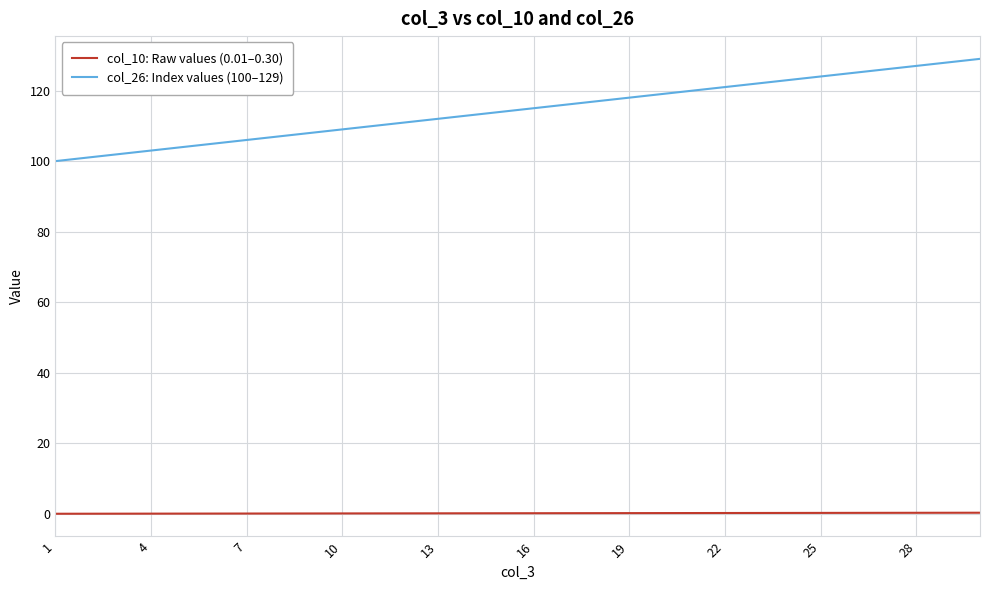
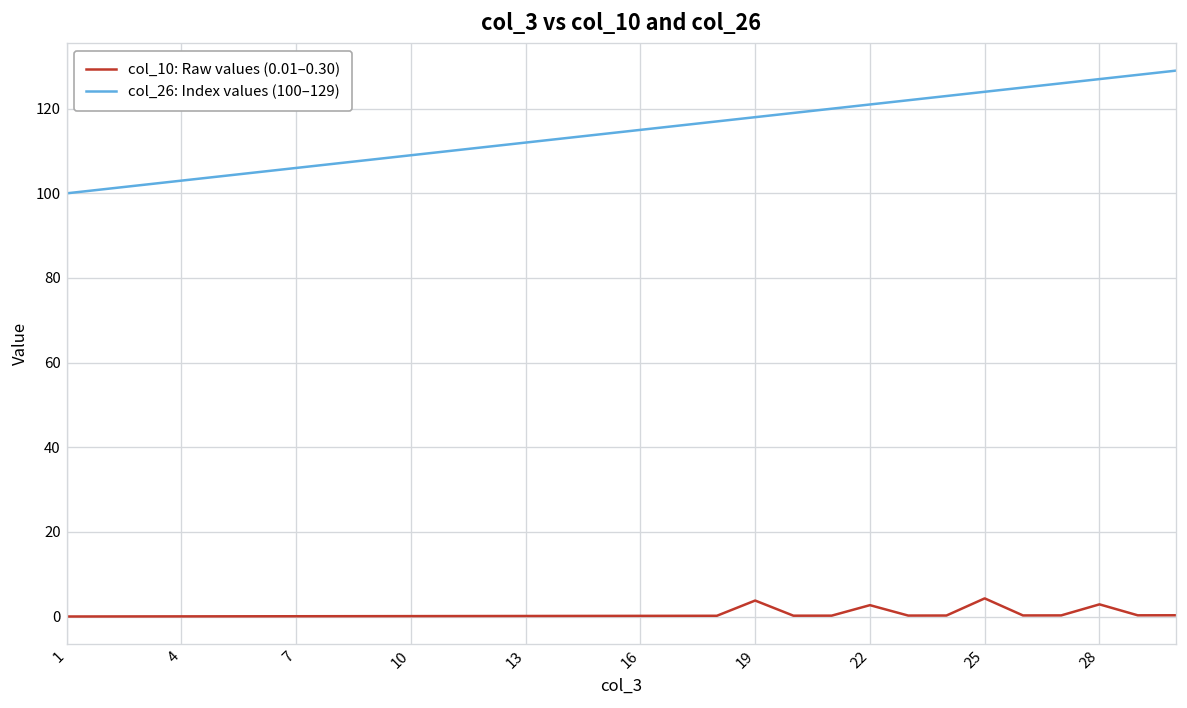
col_10: Raw values (0.01–0.30), 19: 0 -> 4
col_10: Raw values (0.01–0.30), 22: 0 -> 3
col_10: Raw values (0.01–0.30), 25: 0 -> 4
col_10: Raw values (0.01–0.30), 28: 0 -> 3
